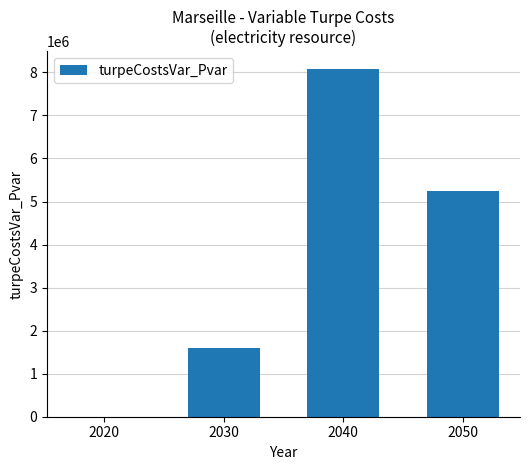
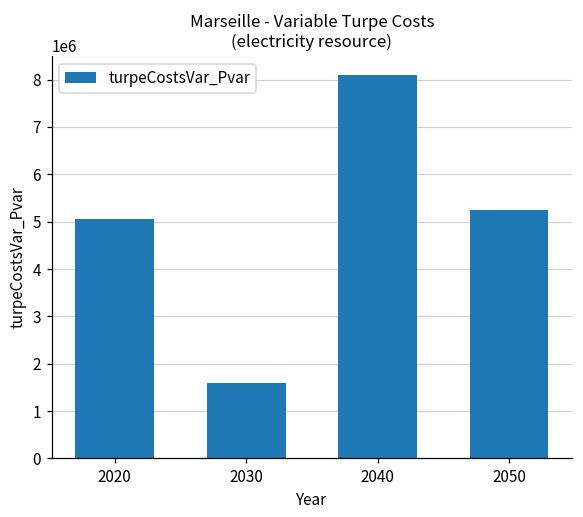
2020: 0 -> 5000000
